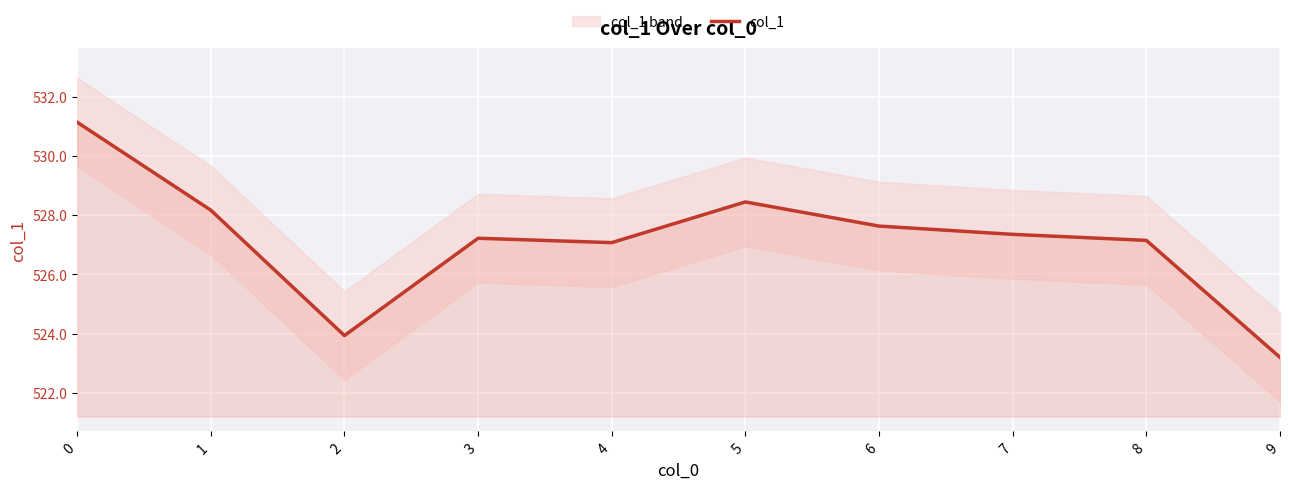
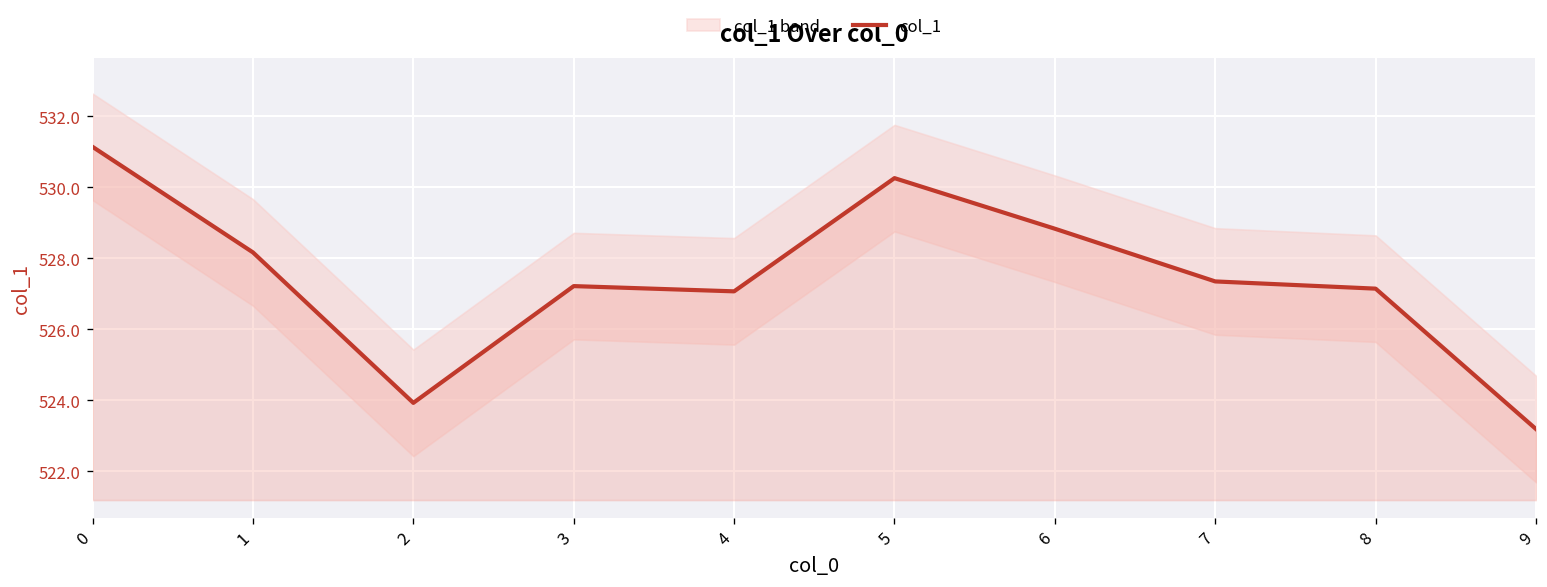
col_1, 5: 528.4 -> 530.3
col_1, 6: 527.6 -> 528.8
